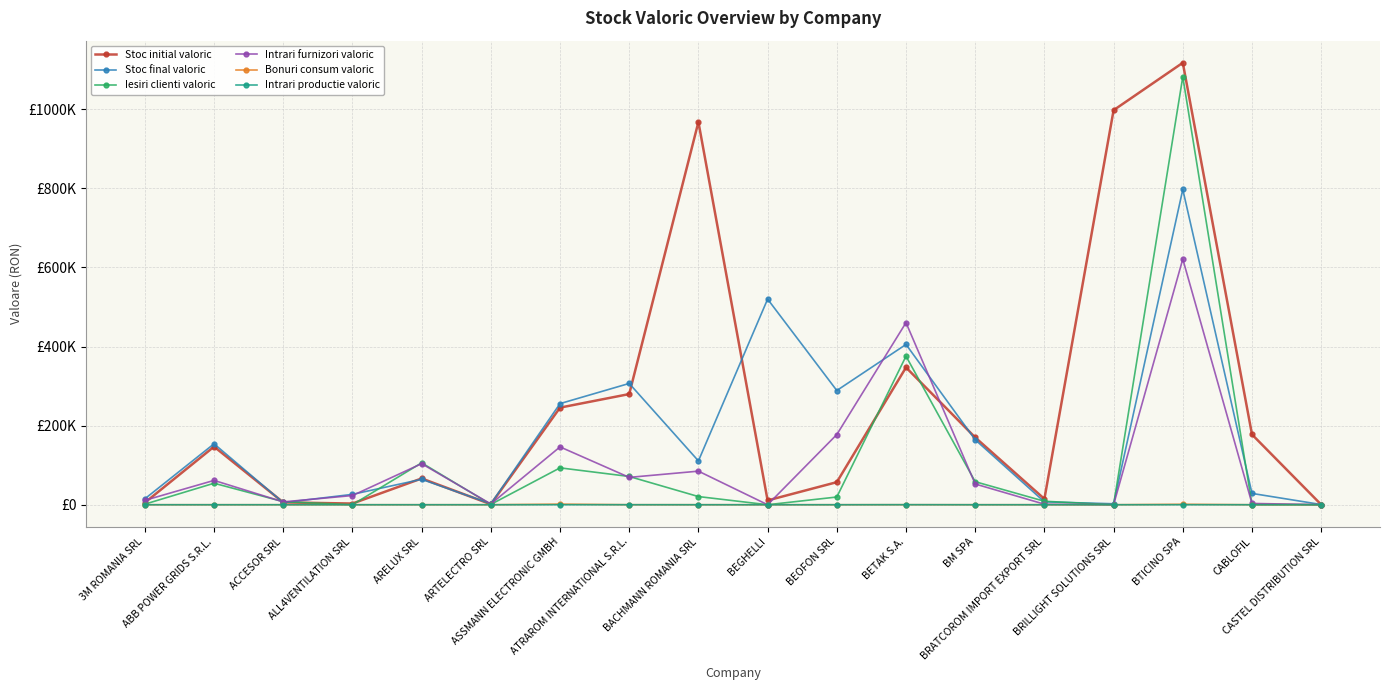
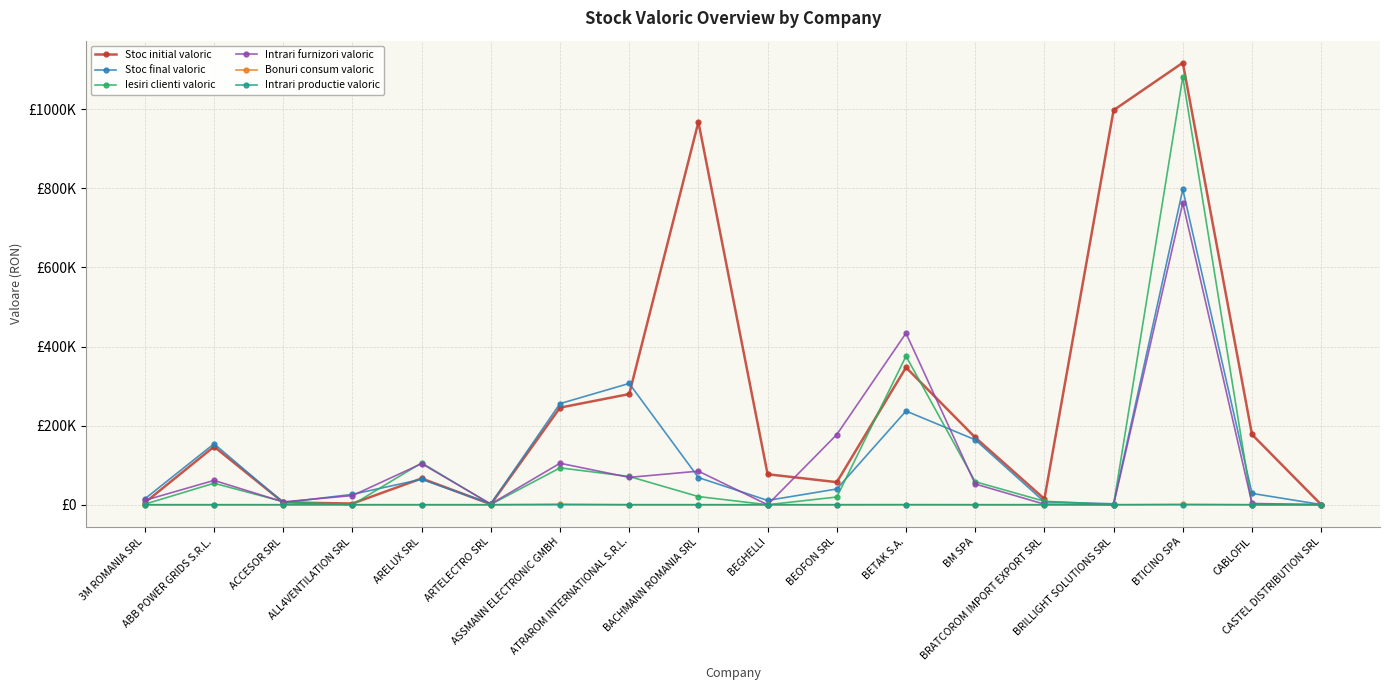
Intrari furnizori valoric, ASSMANN ELECTRONIC GMBH: £150000 -> £100000
Stoc final valoric, BACHMANN ROMANIA SRL: £110000 -> £70000
Stoc initial valoric, BEGHELLI: £10000 -> £80000
Stoc final valoric, BEGHELLI: £520000 -> £10000
Stoc final valoric, BEOFON SRL: £290000 -> £40000
Stoc final valoric, BETAK S.A.: £410000 -> £240000
Intrari furnizori valoric, BETAK S.A.: £460000 -> £430000
Intrari furnizori valoric, BTICINO SPA: £620000 -> £760000
